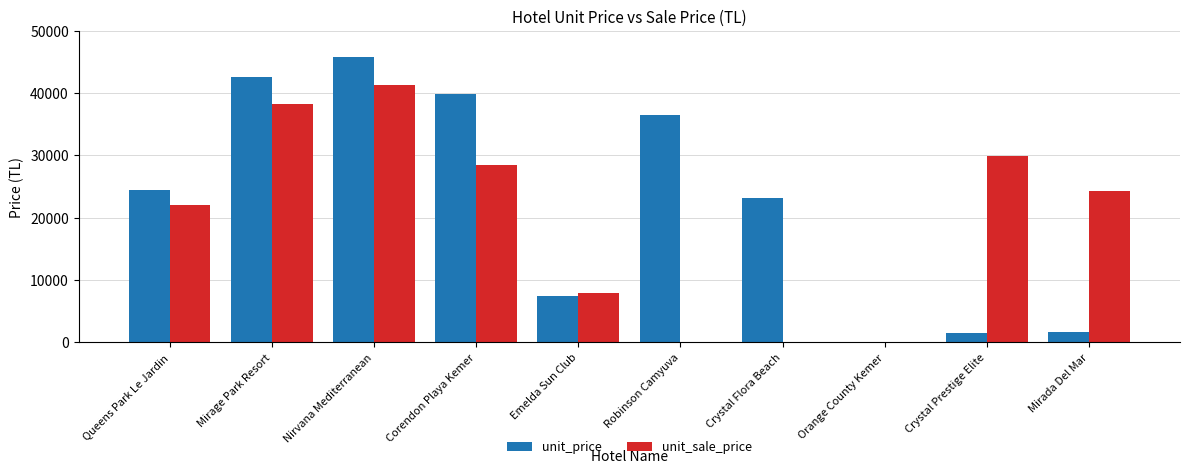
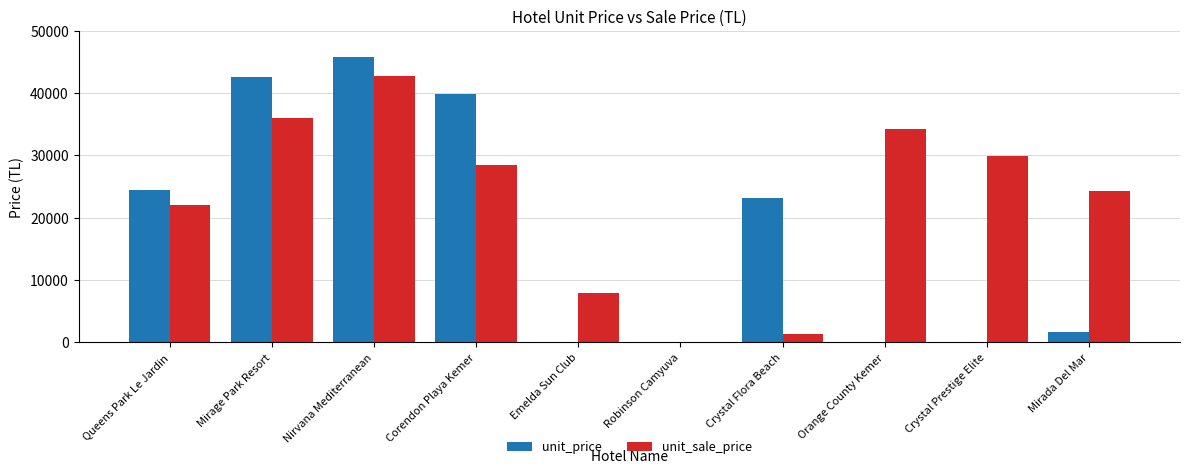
unit_sale_price, Mirage Park Resort: 38000 -> 36000
unit_sale_price, Nirvana Mediterranean: 41000 -> 43000
unit_price, Emelda Sun Club: 7000 -> 0
unit_price, Robinson Camyuva: 36000 -> 0
unit_sale_price, Crystal Flora Beach: 0 -> 1000
unit_sale_price, Orange County Kemer: 0 -> 34000
unit_price, Crystal Prestige Elite: 1000 -> 0
